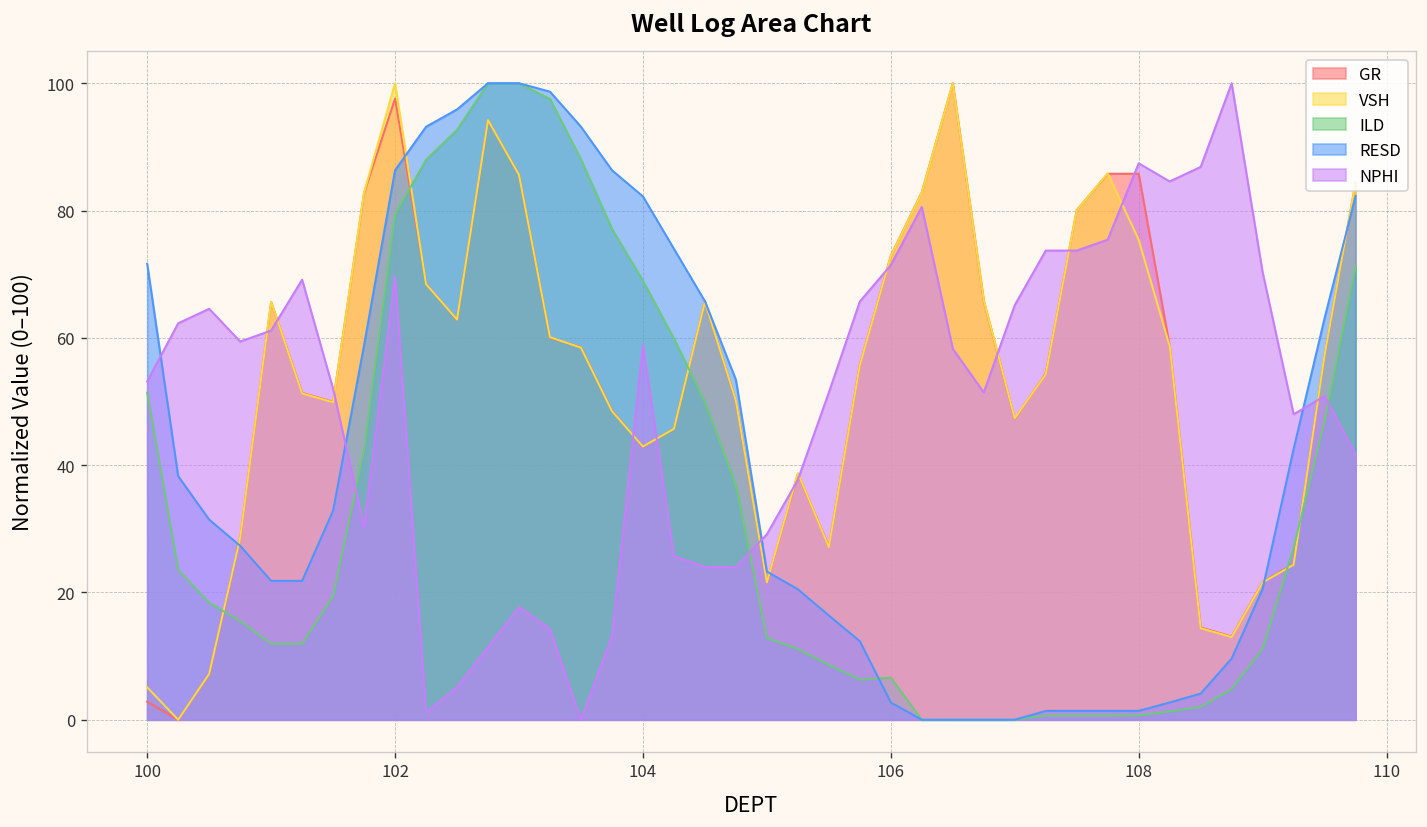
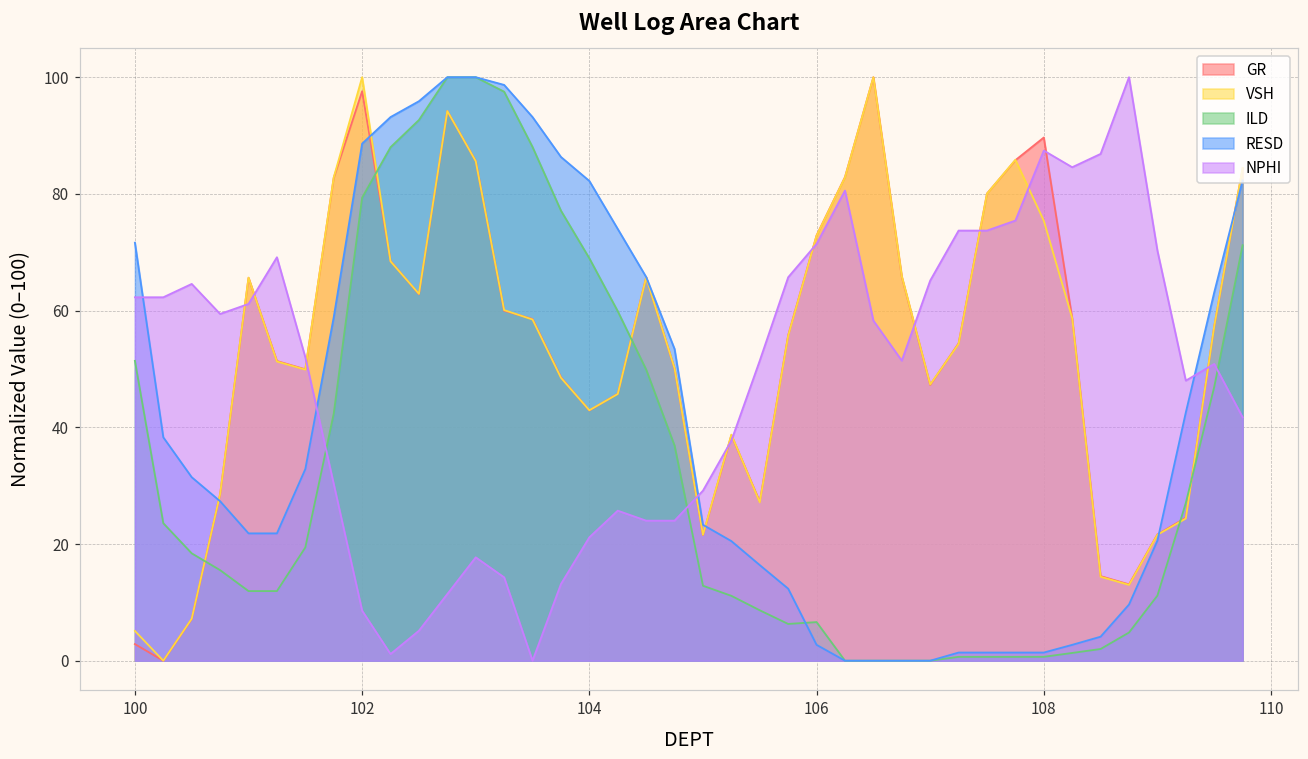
NPHI, 100: 53 -> 62
RESD, 102: 86 -> 89
NPHI, 102: 70 -> 9
NPHI, 104: 59 -> 21
GR, 108: 86 -> 90
